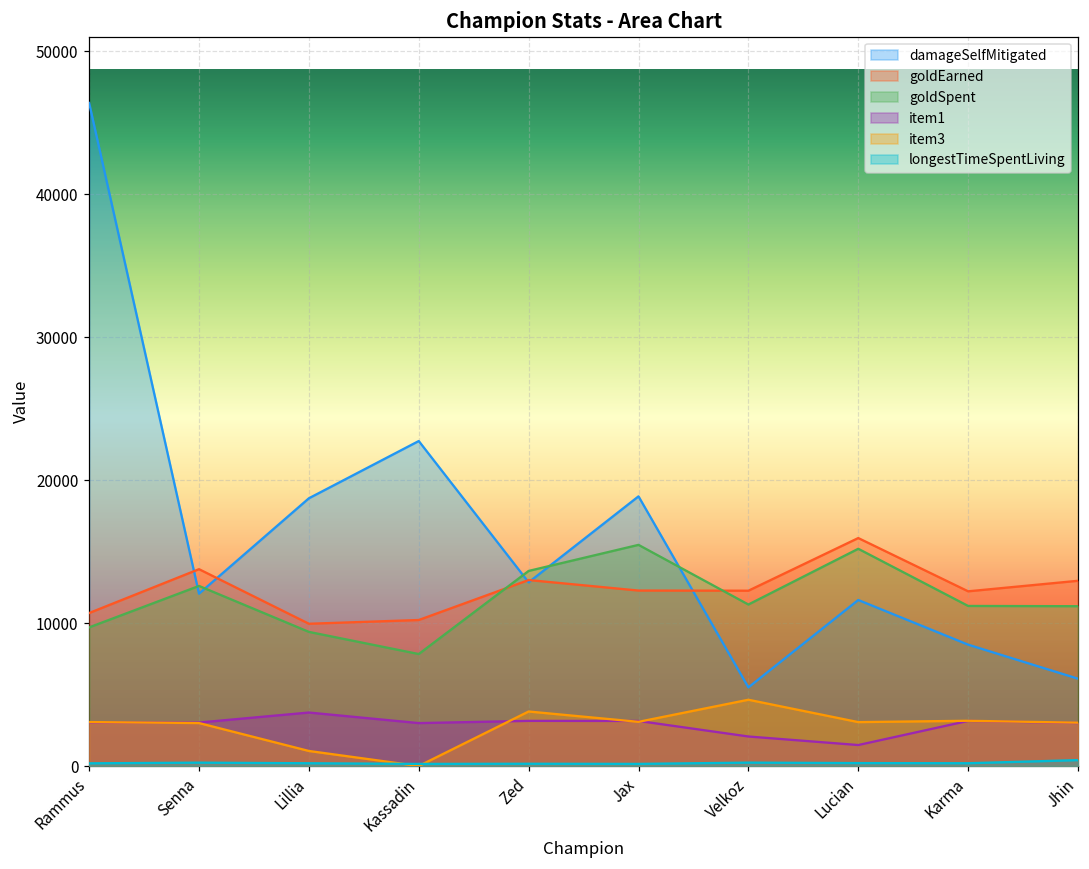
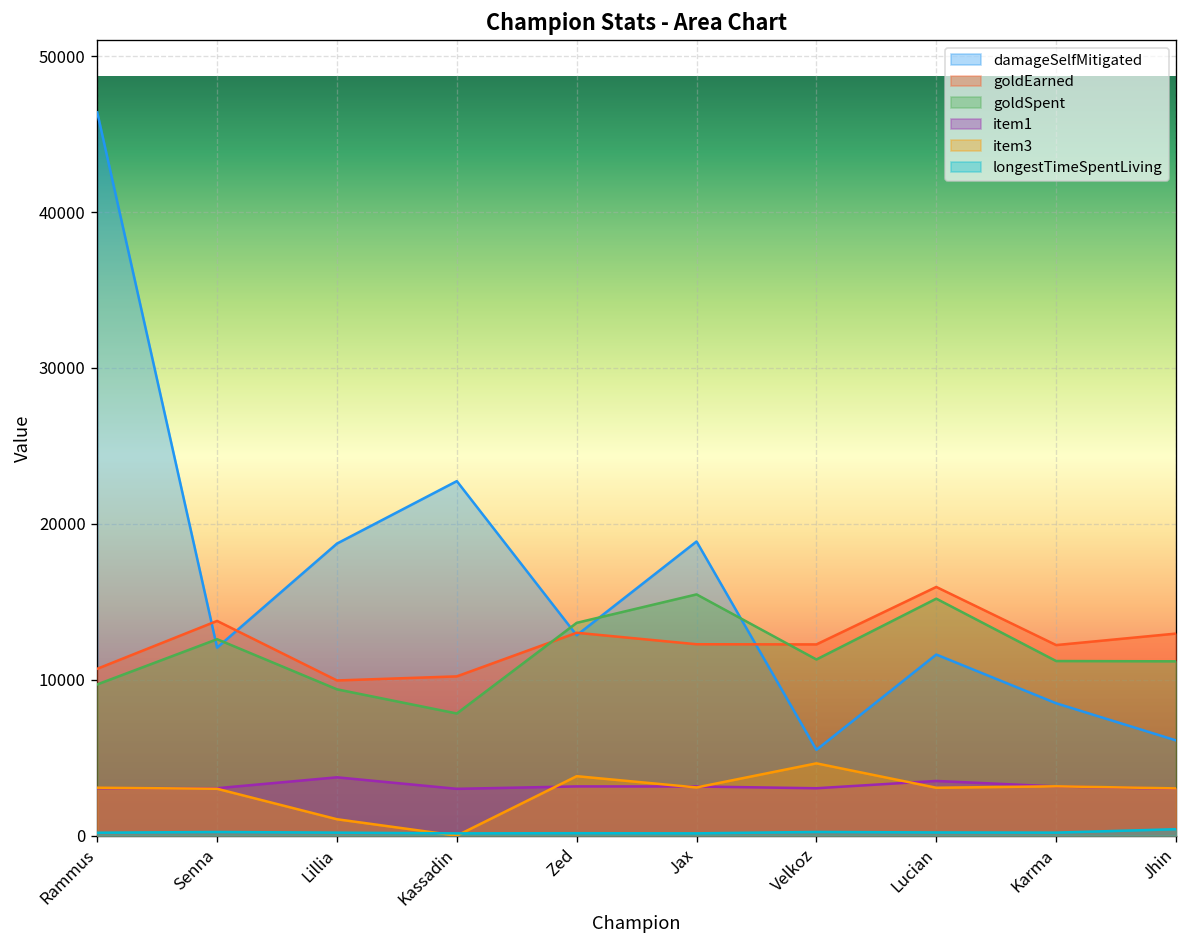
item1, Velkoz: 2100 -> 3000
item1, Lucian: 1500 -> 3500
